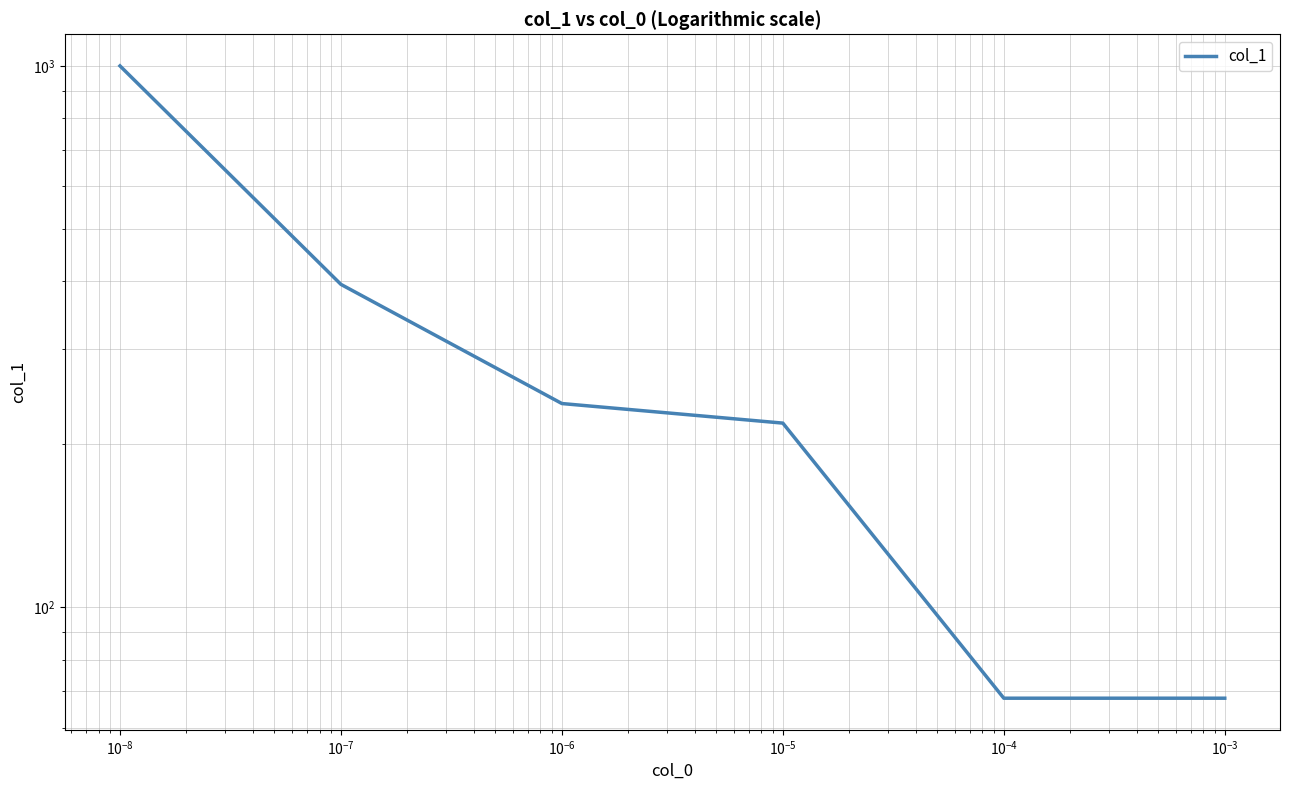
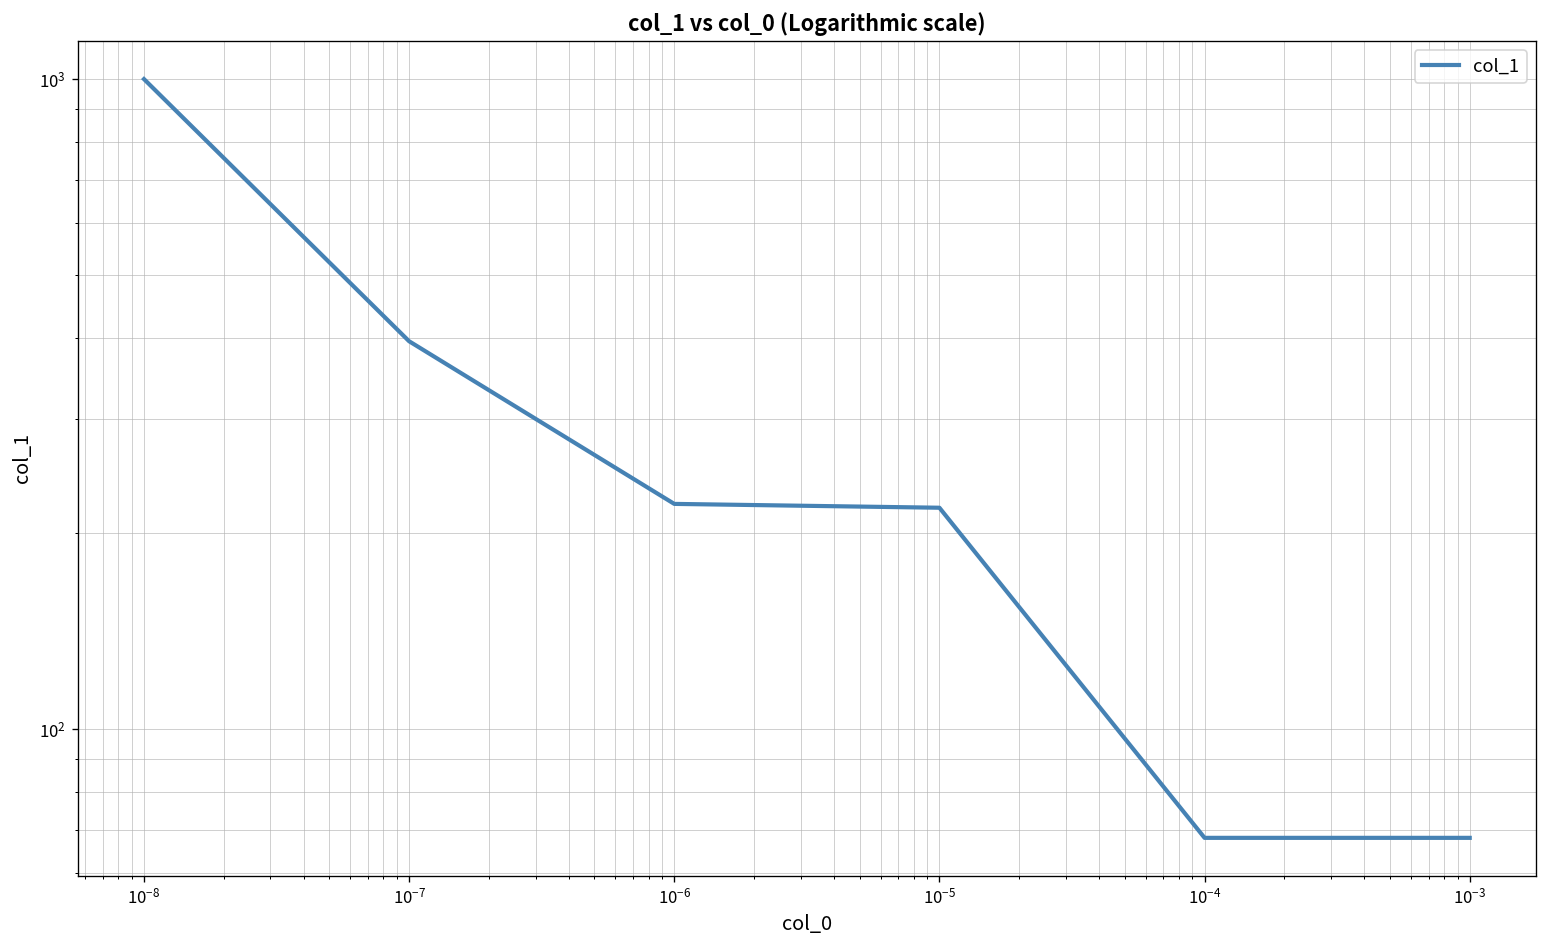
10^-6: 240 -> 222
